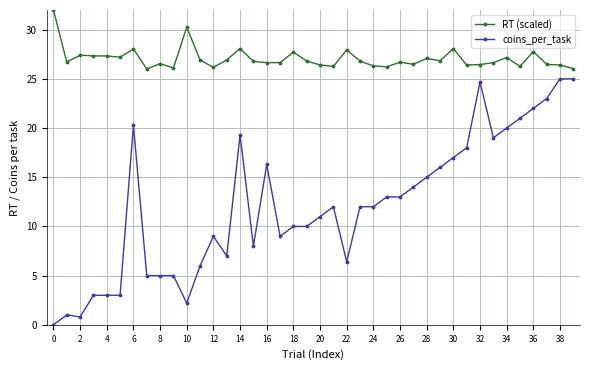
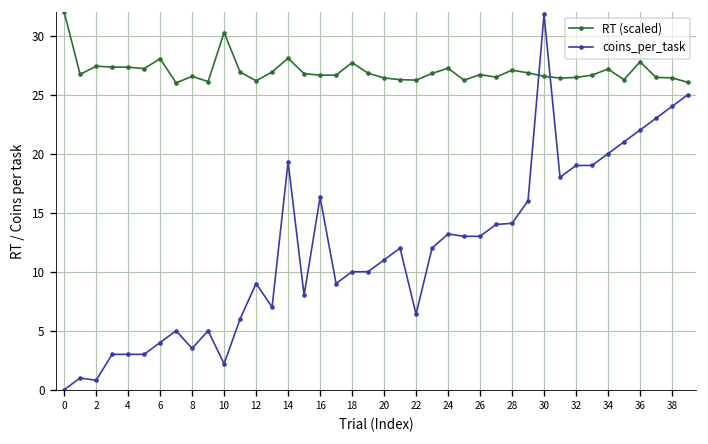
coins_per_task, 6: 20 -> 4
coins_per_task, 8: 5 -> 4
RT (scaled), 22: 28 -> 26
RT (scaled), 24: 26 -> 27
coins_per_task, 24: 12 -> 13
coins_per_task, 28: 15 -> 14
RT (scaled), 30: 28 -> 27
coins_per_task, 30: 17 -> 32
coins_per_task, 32: 25 -> 19
coins_per_task, 38: 25 -> 24
